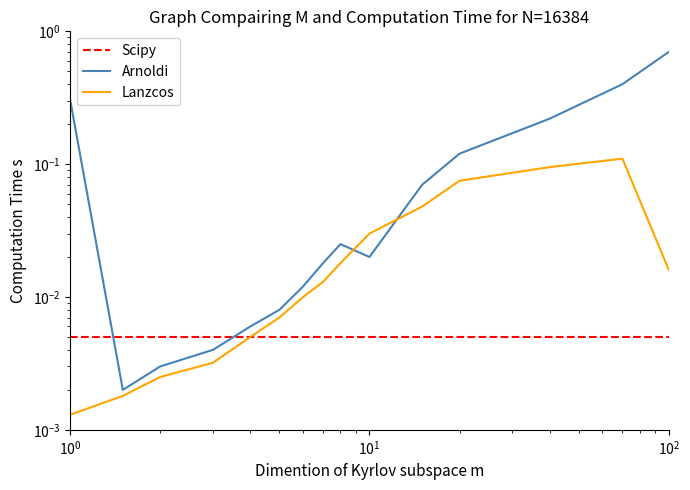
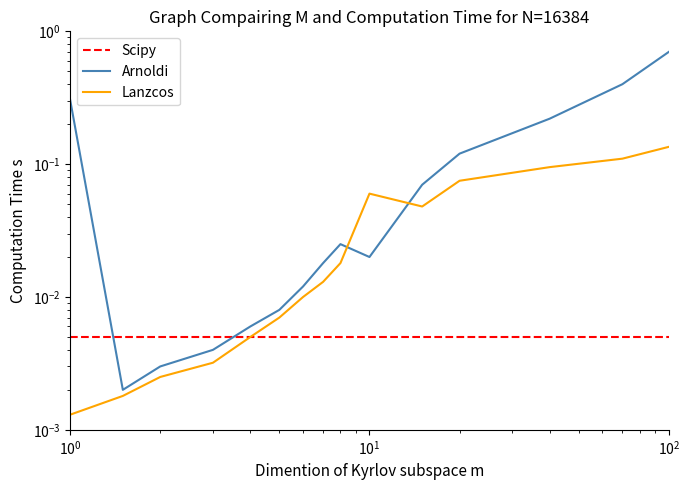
Lanzcos, 10^1: 0.03 -> 0.06
Lanzcos, 10^2: 0.016 -> 0.14
